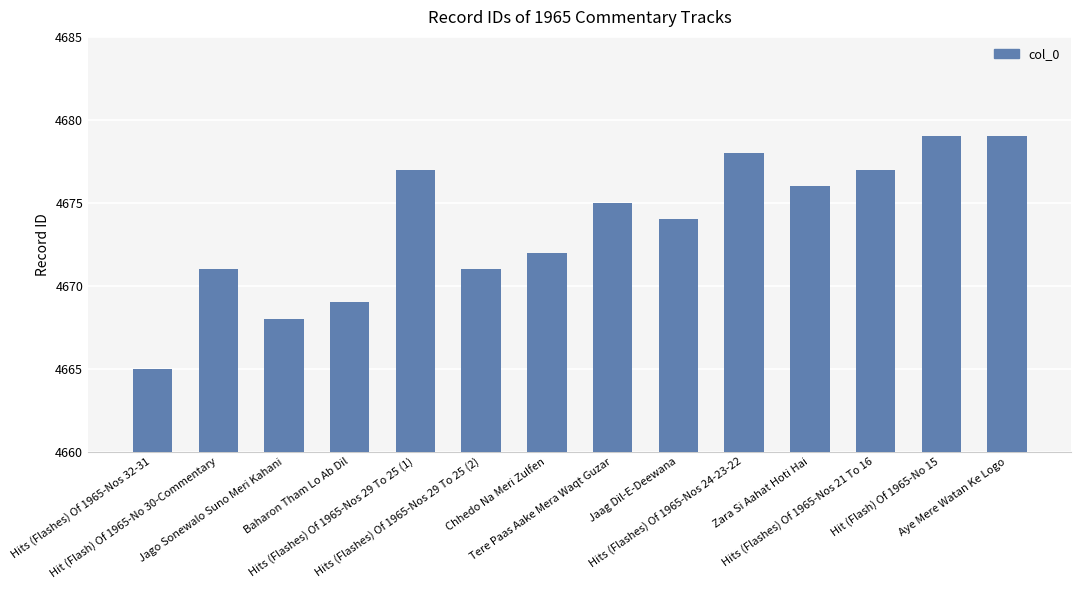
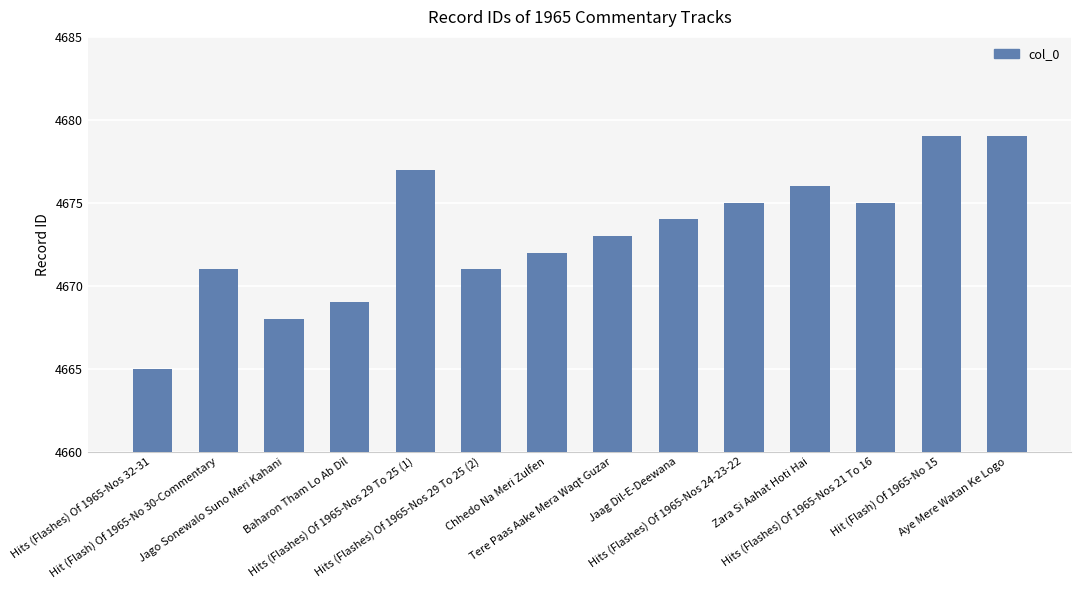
Tere Paas Aake Mera Waqt Guzar: 4675 -> 4673
Hits (Flashes) Of 1965-Nos 24-23-22: 4678 -> 4675
Hits (Flashes) Of 1965-Nos 21 To 16: 4677 -> 4675
